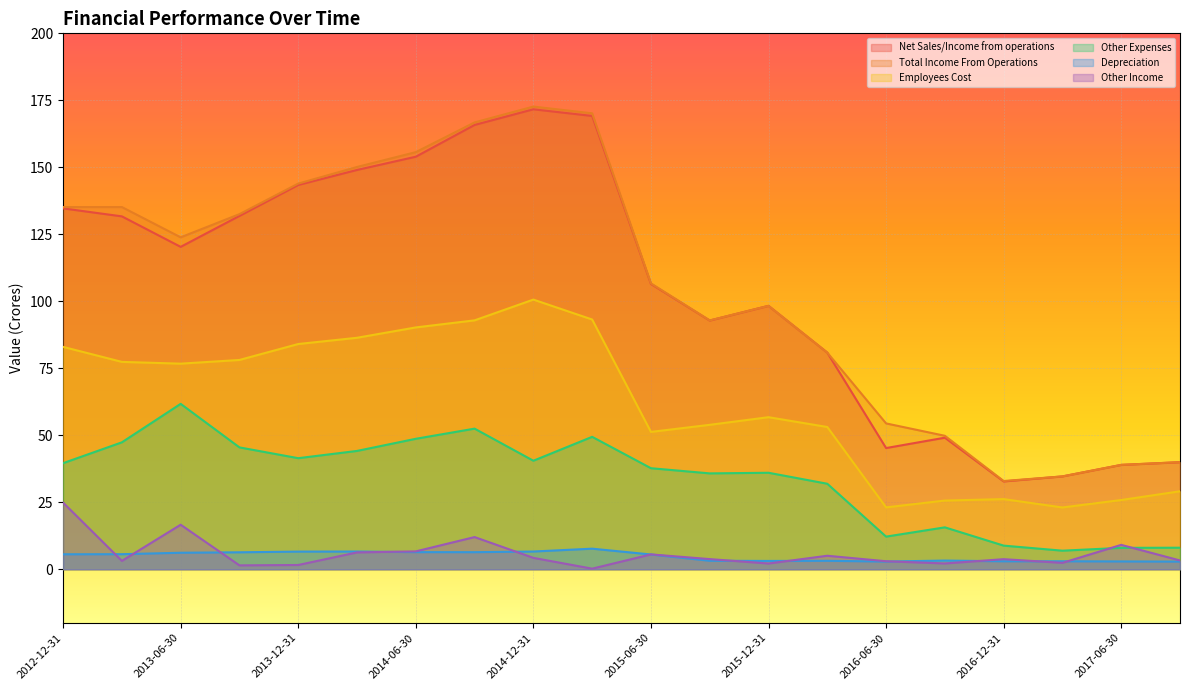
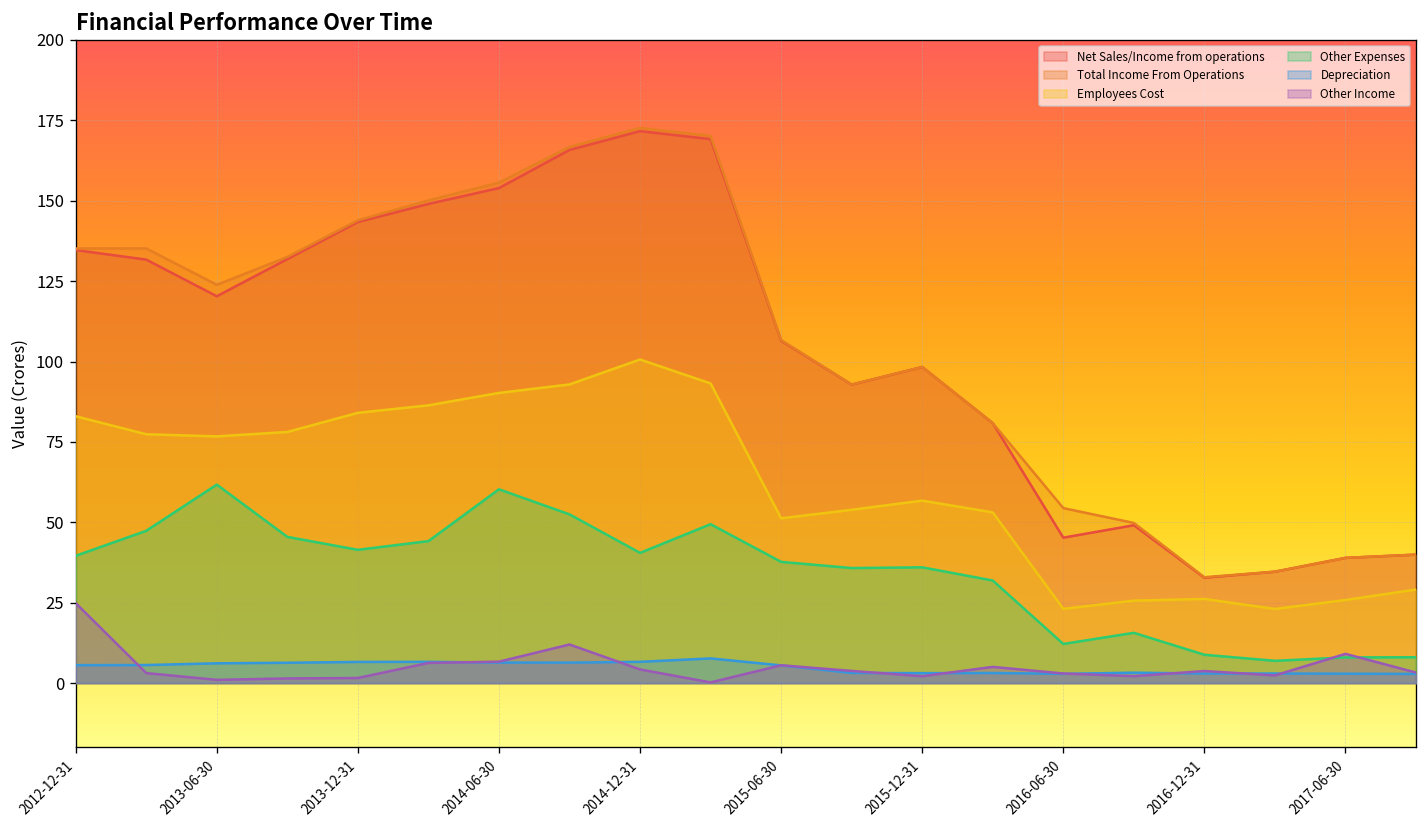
Other Income, 2013-06-30: 17 -> 1
Other Expenses, 2014-06-30: 49 -> 60
